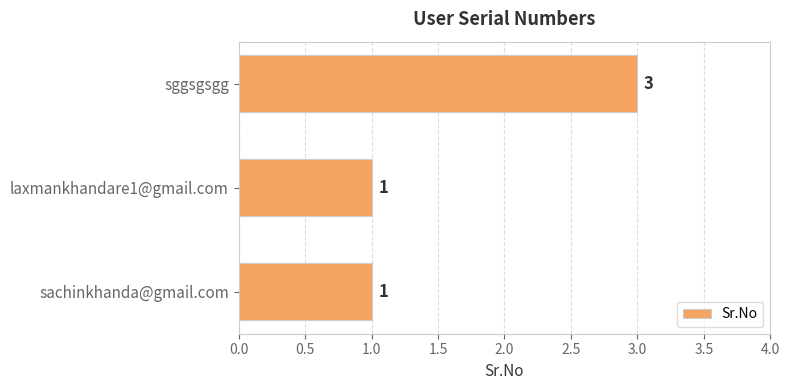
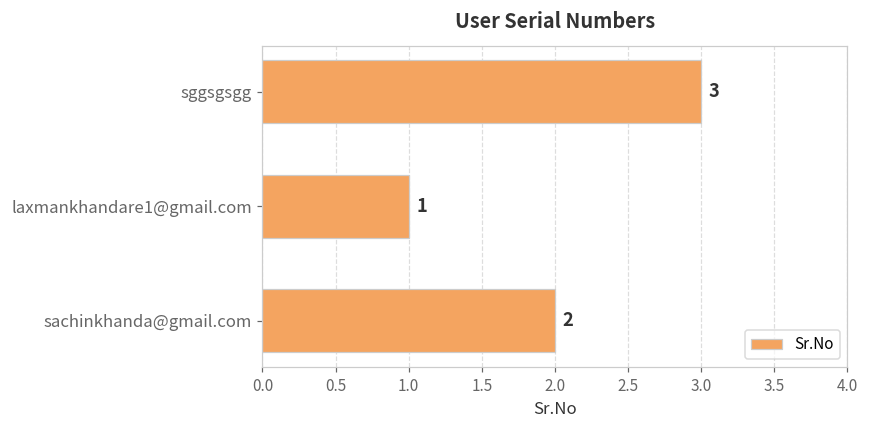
sachinkhanda@gmail.com: 1 -> 2
